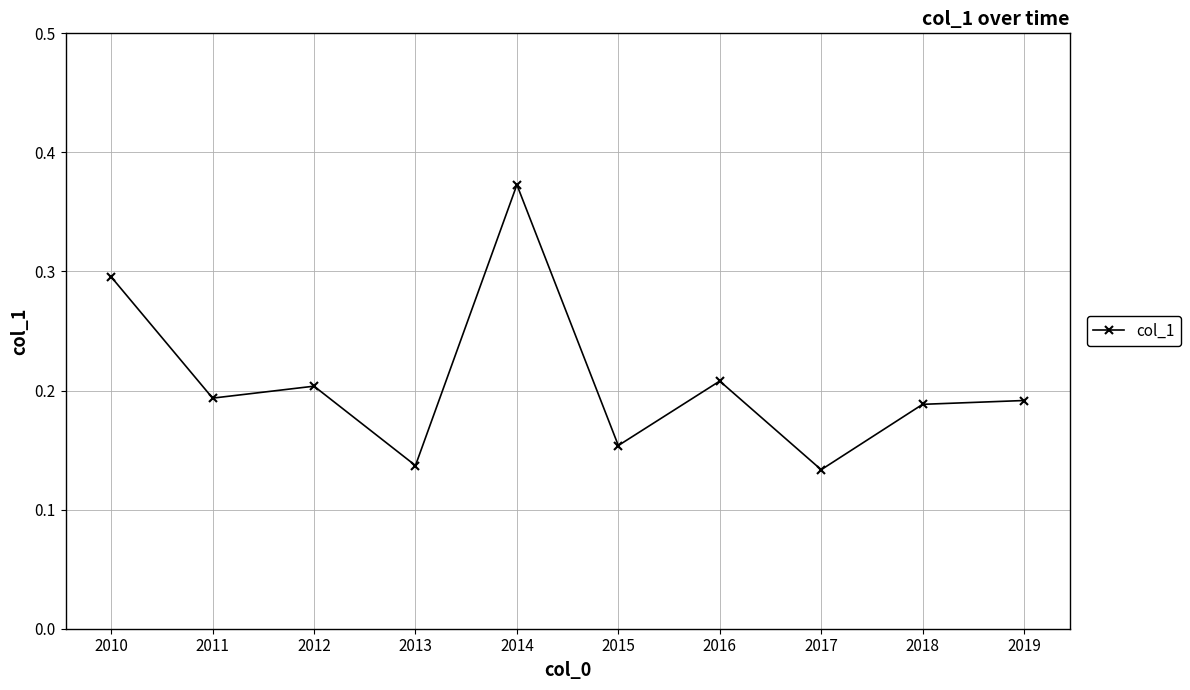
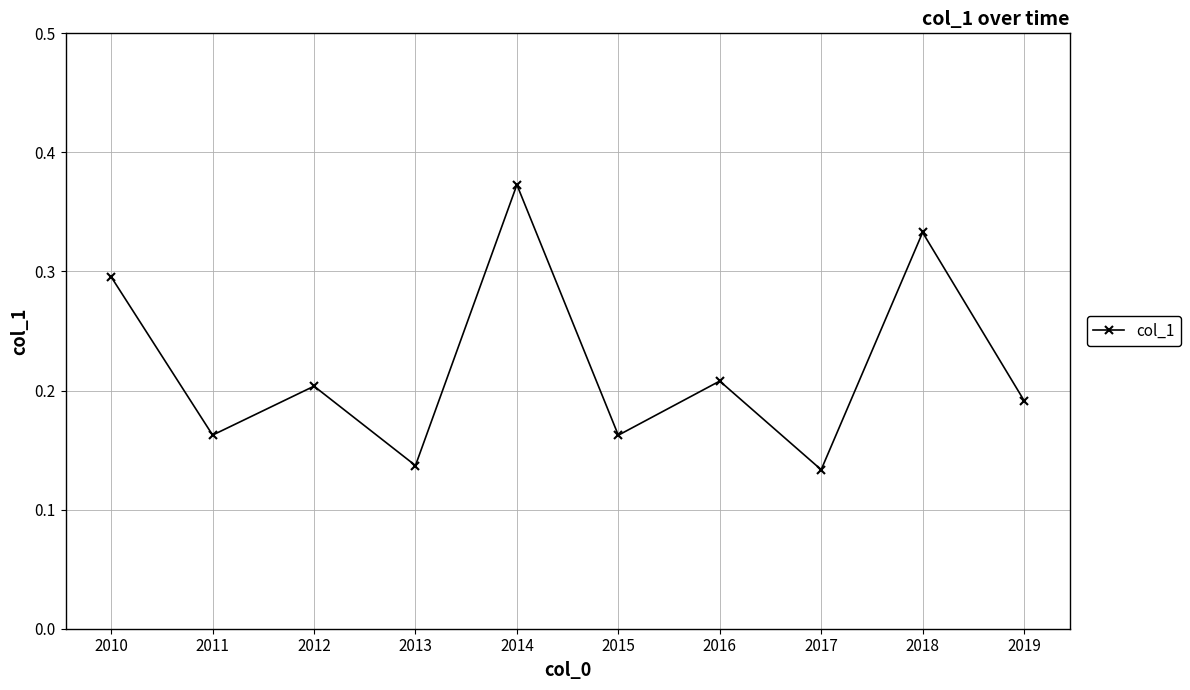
2011: 0.194 -> 0.163
2015: 0.154 -> 0.163
2018: 0.188 -> 0.333
